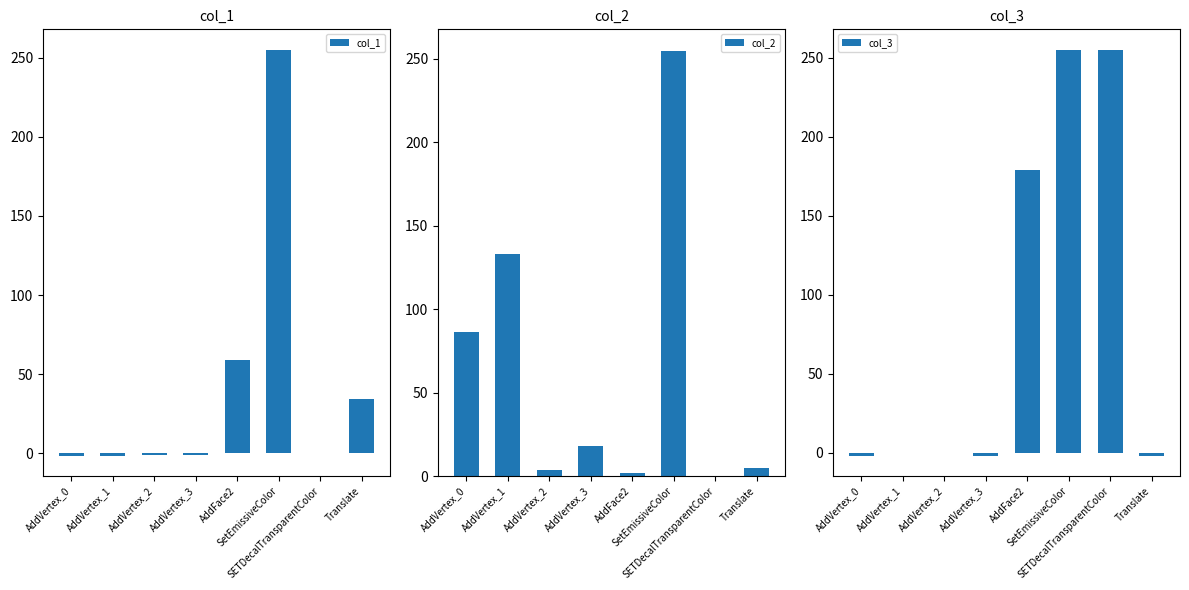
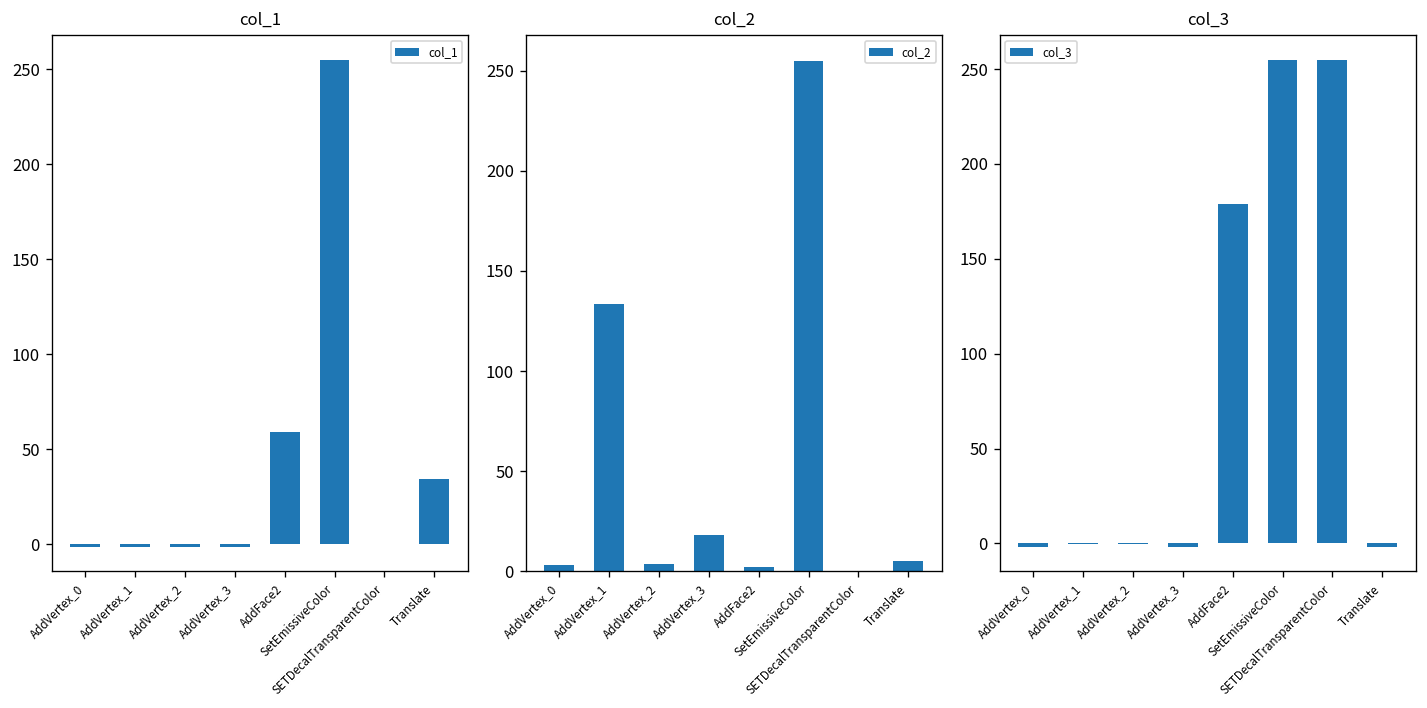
col_2, AddVertex_0: 86 -> 3
